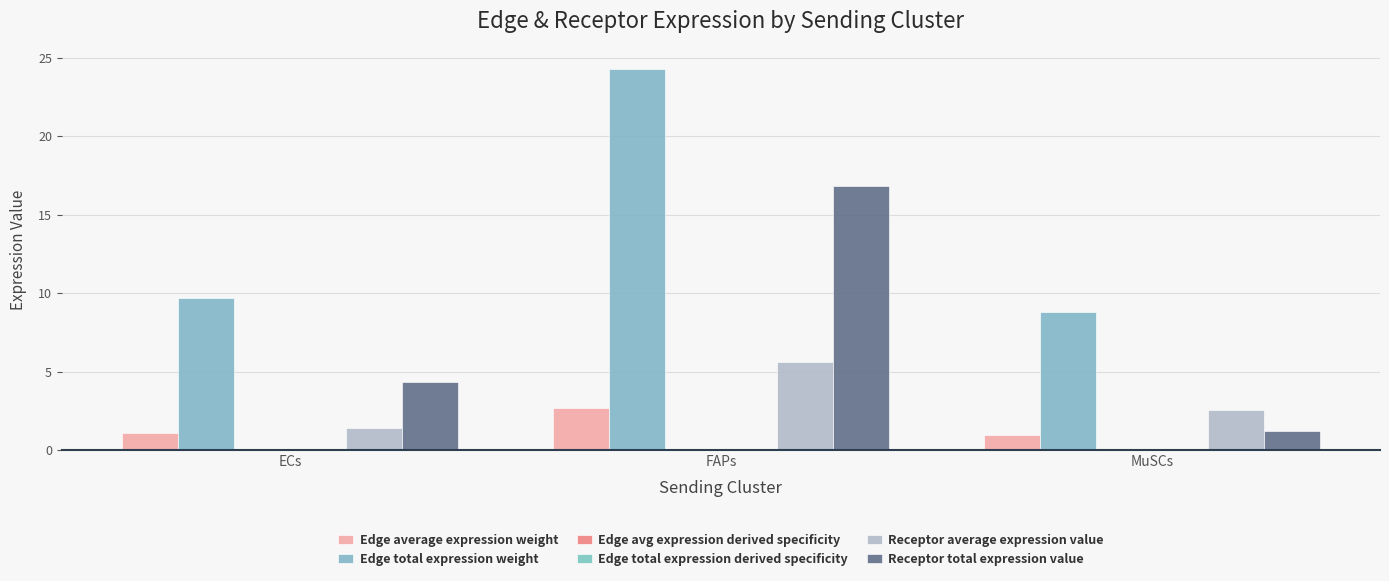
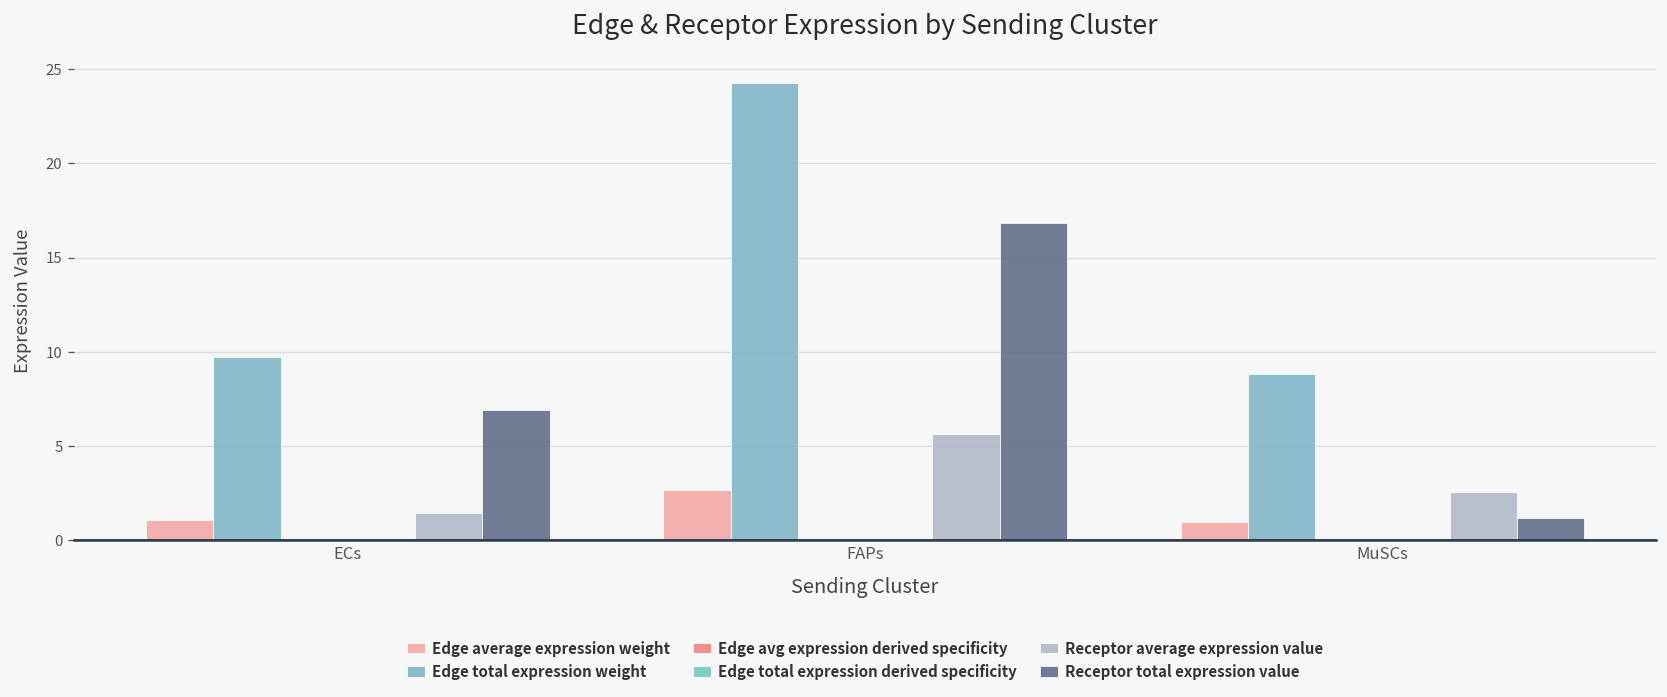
Receptor total expression value, ECs: 4.3 -> 6.9
